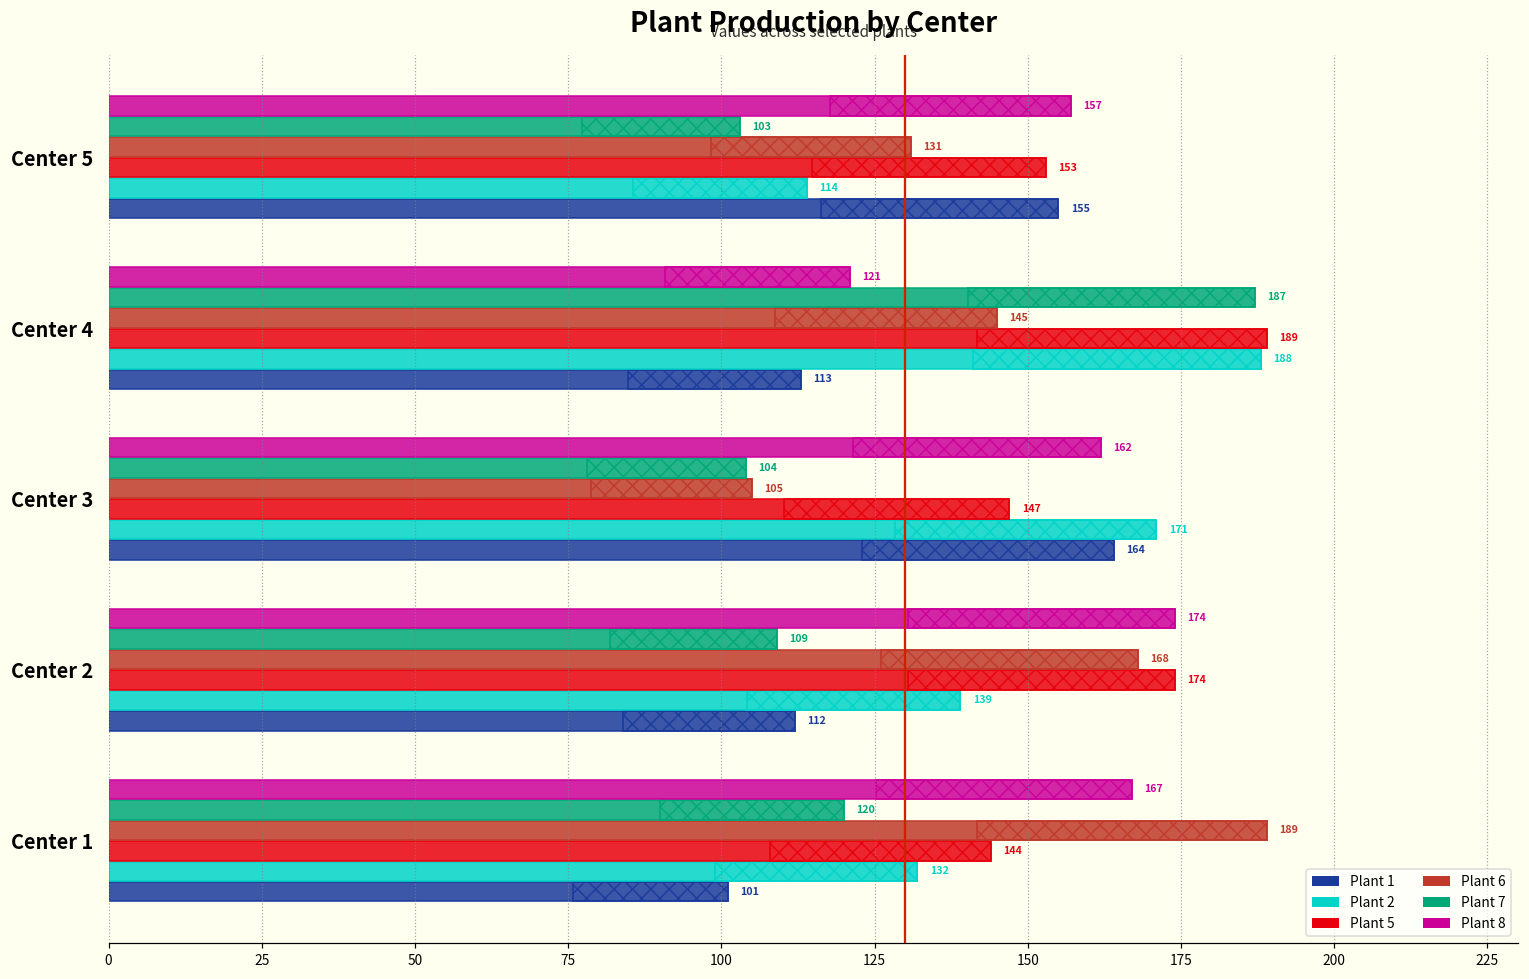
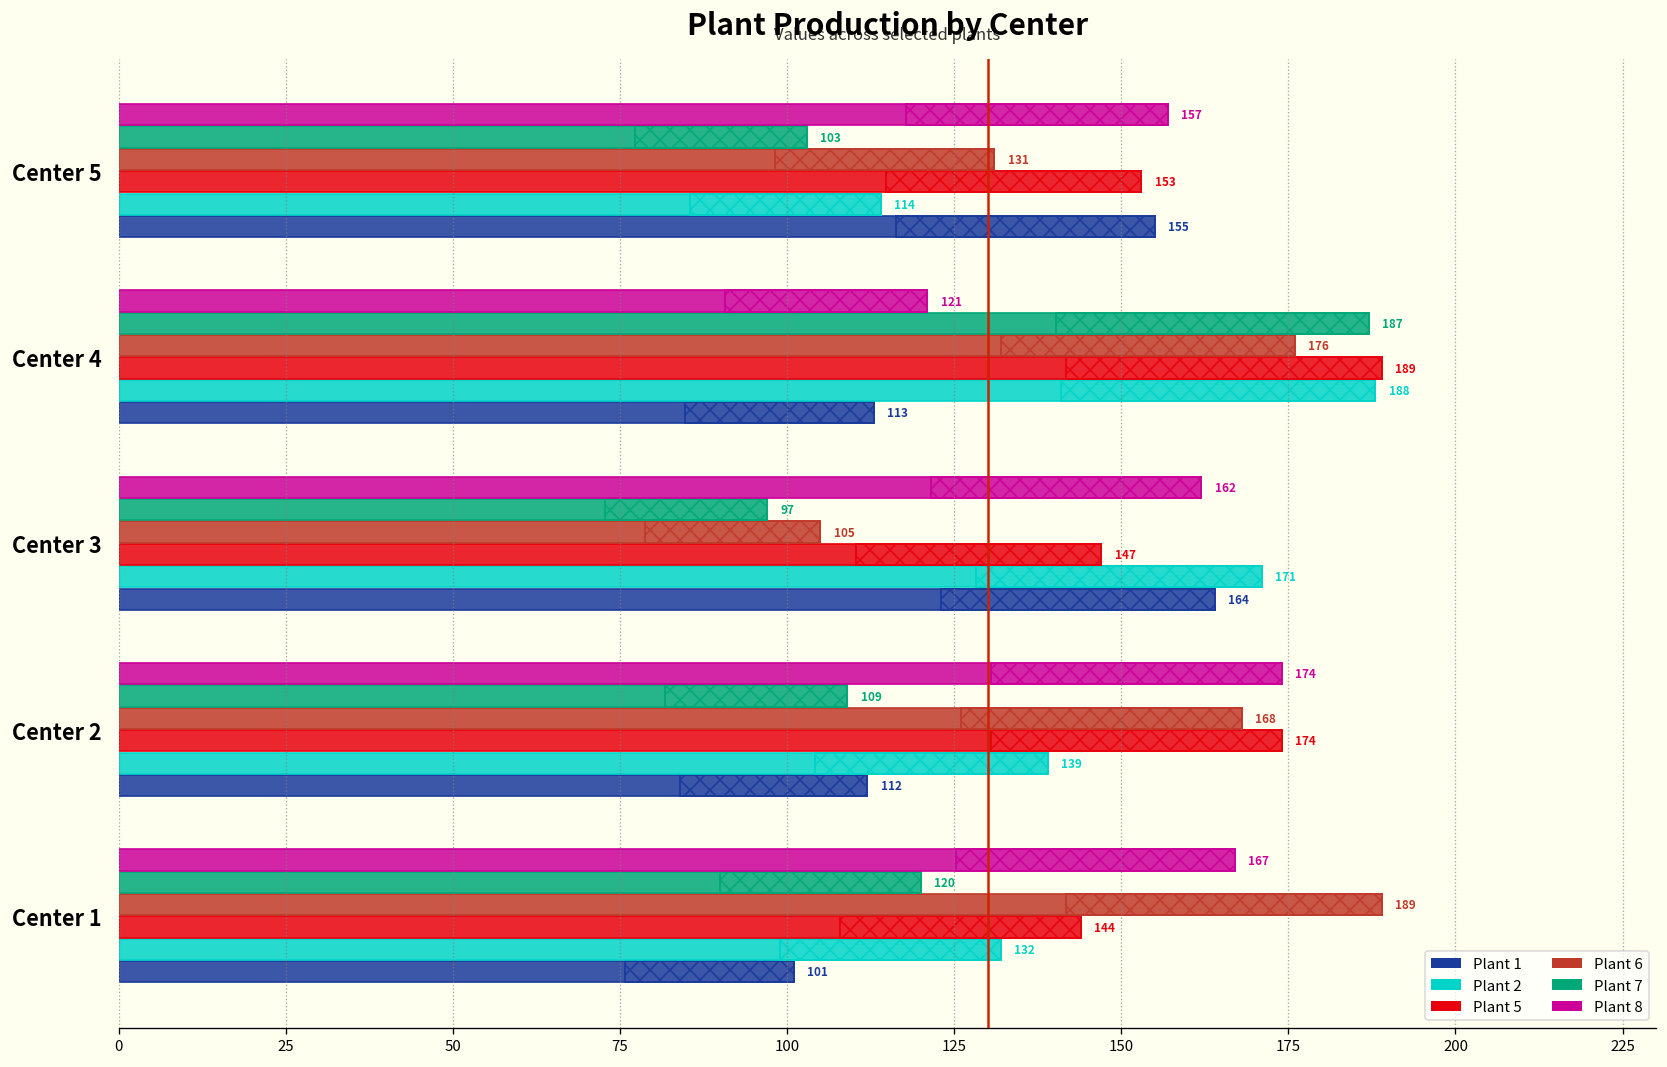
Plant 6, Center 4: 145 -> 176
Plant 7, Center 3: 104 -> 97
